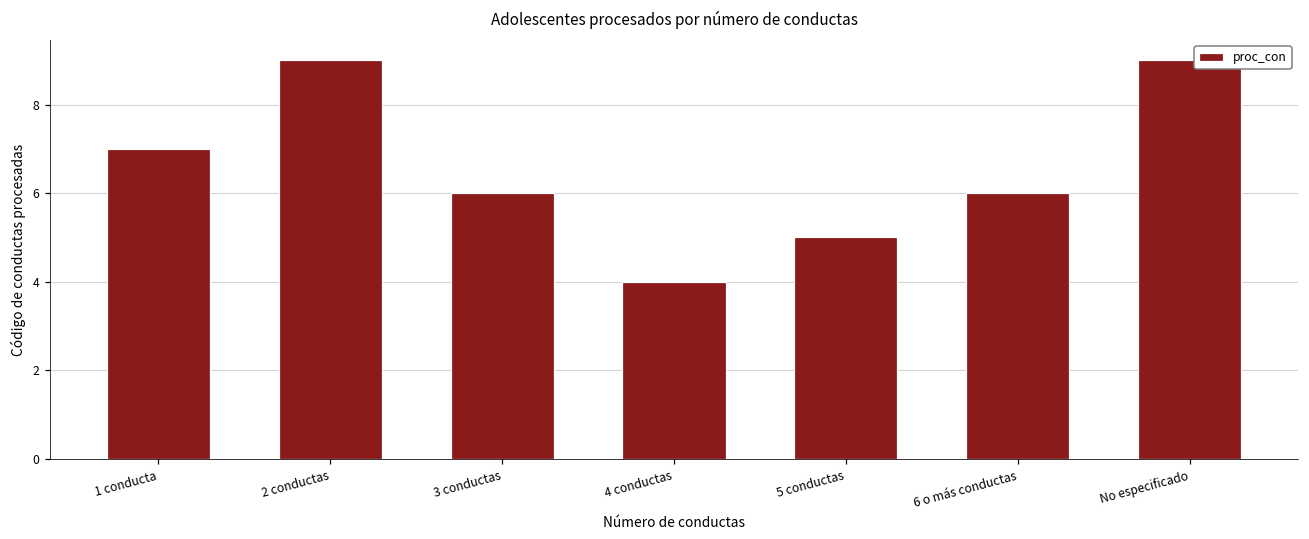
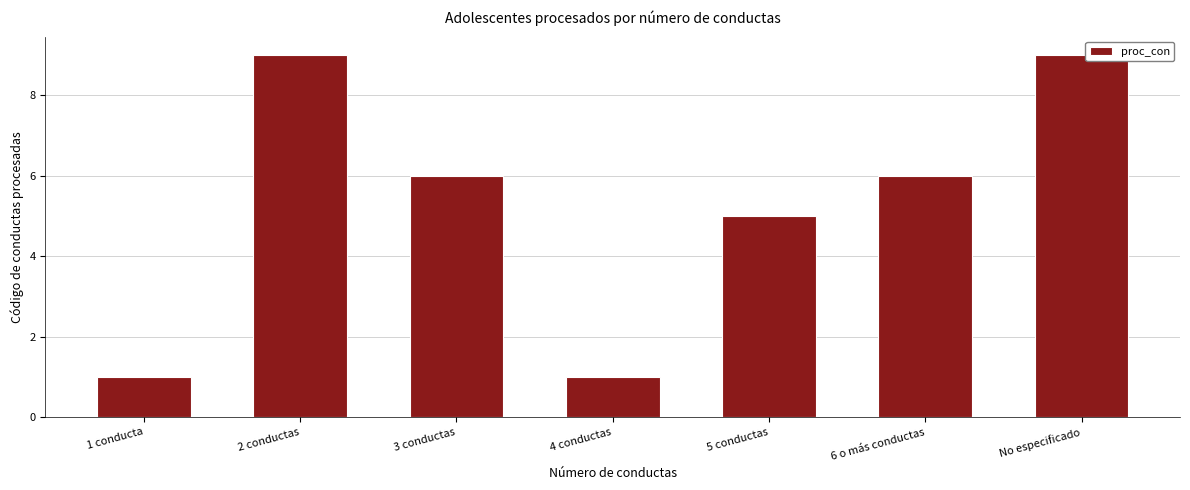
1 conducta: 7 -> 1
4 conductas: 4 -> 1
